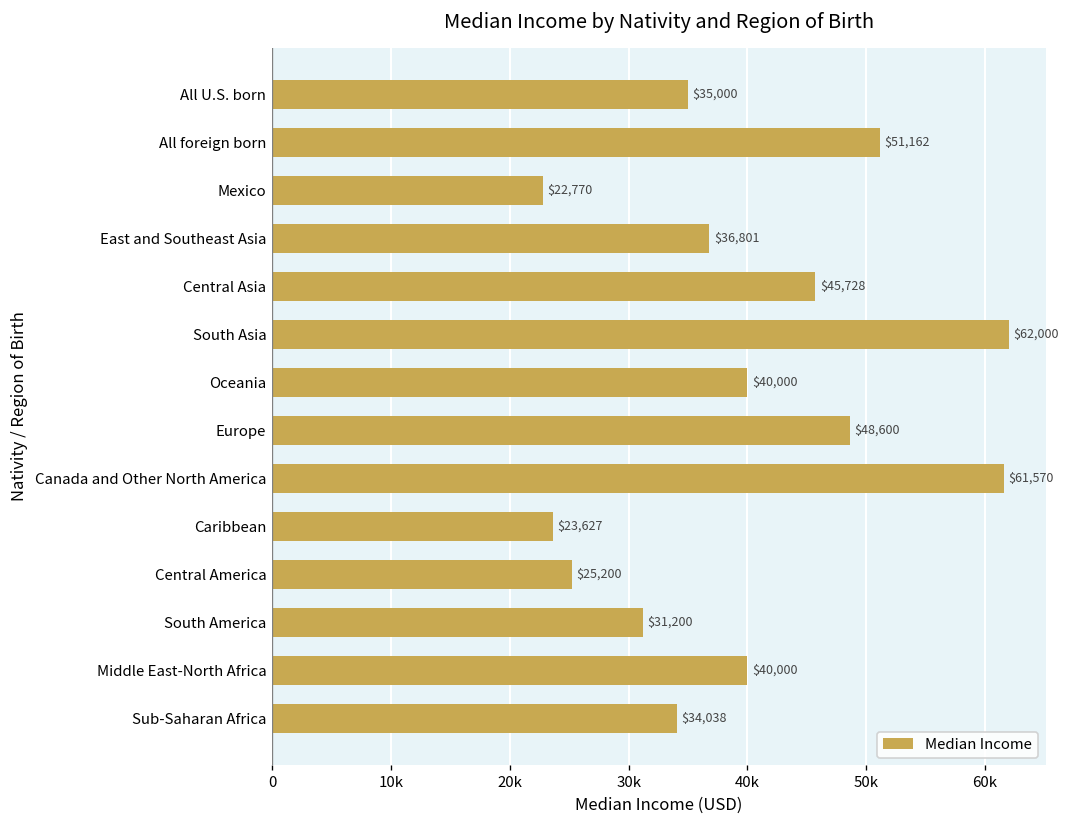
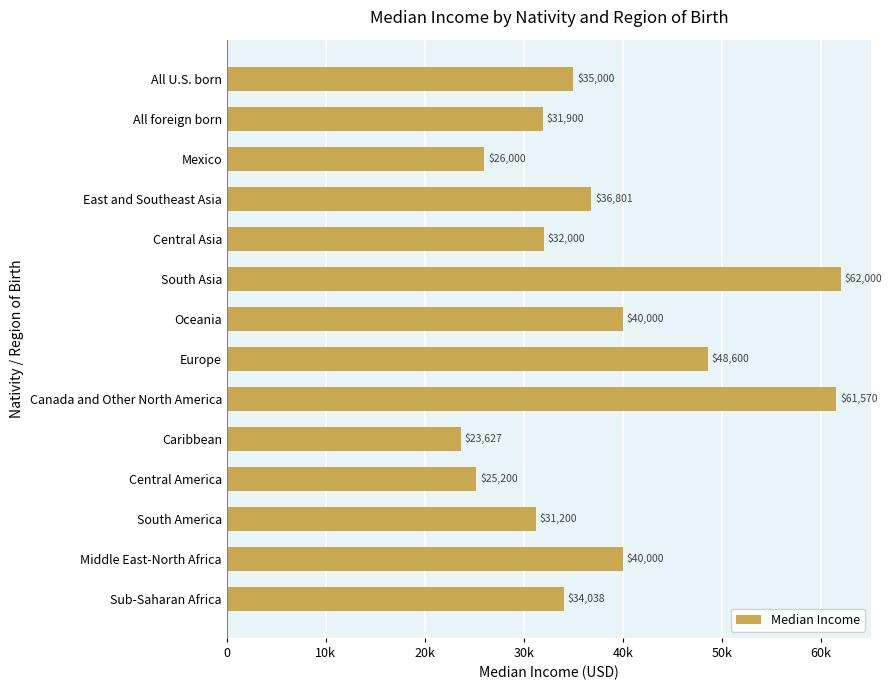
All foreign born: $51,162 -> $31,900
Mexico: $22,770 -> $26,000
Central Asia: $45,728 -> $32,000
